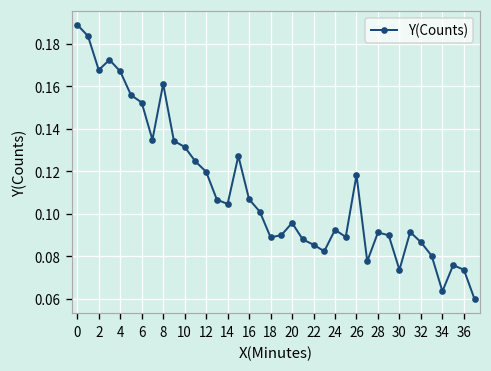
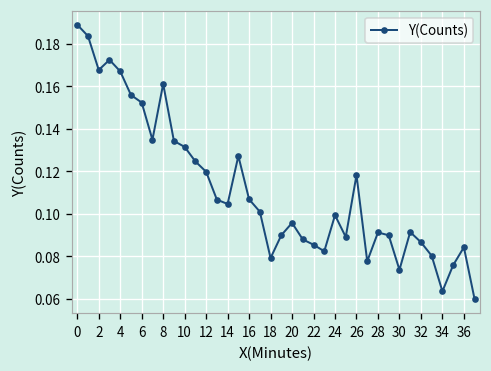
18: 0.089 -> 0.079
24: 0.092 -> 0.099
36: 0.074 -> 0.084
